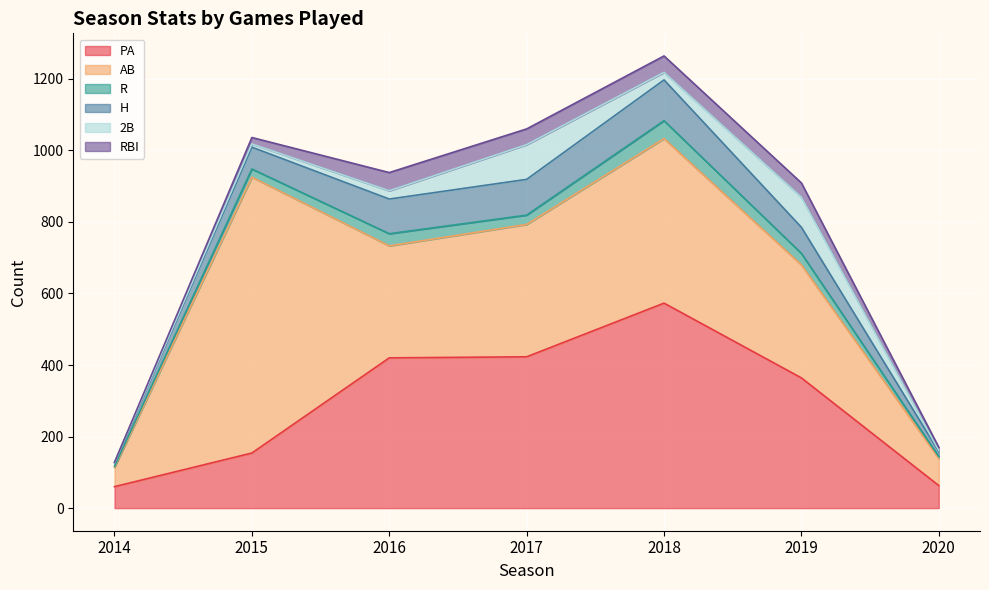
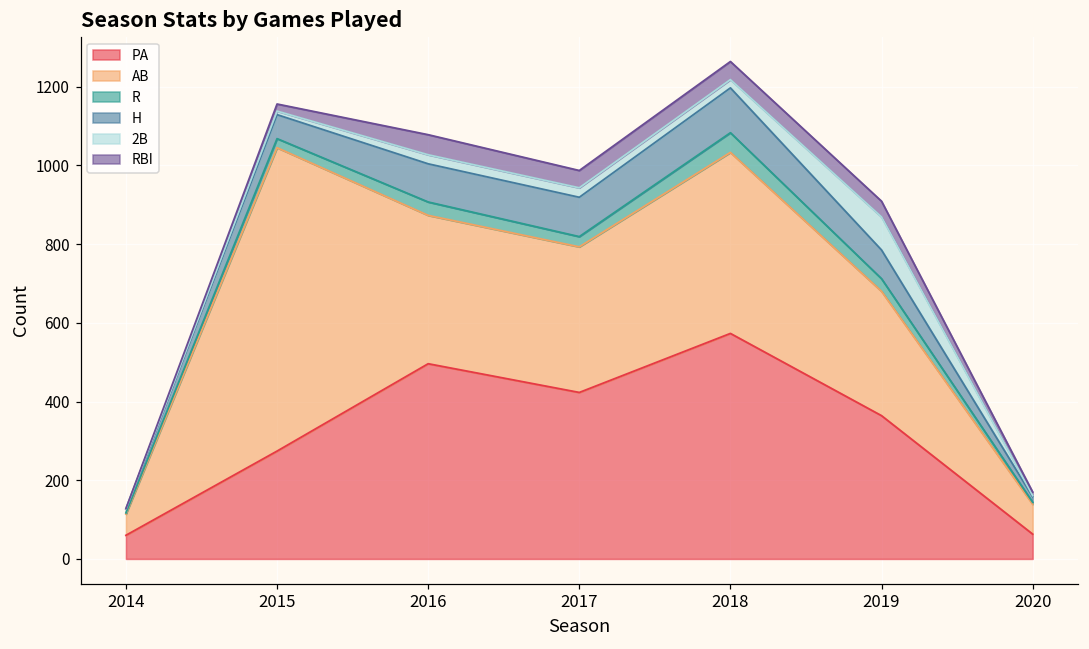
PA, 2015: 150 -> 270
PA, 2016: 420 -> 500
AB, 2016: 310 -> 380
2B, 2017: 100 -> 20
